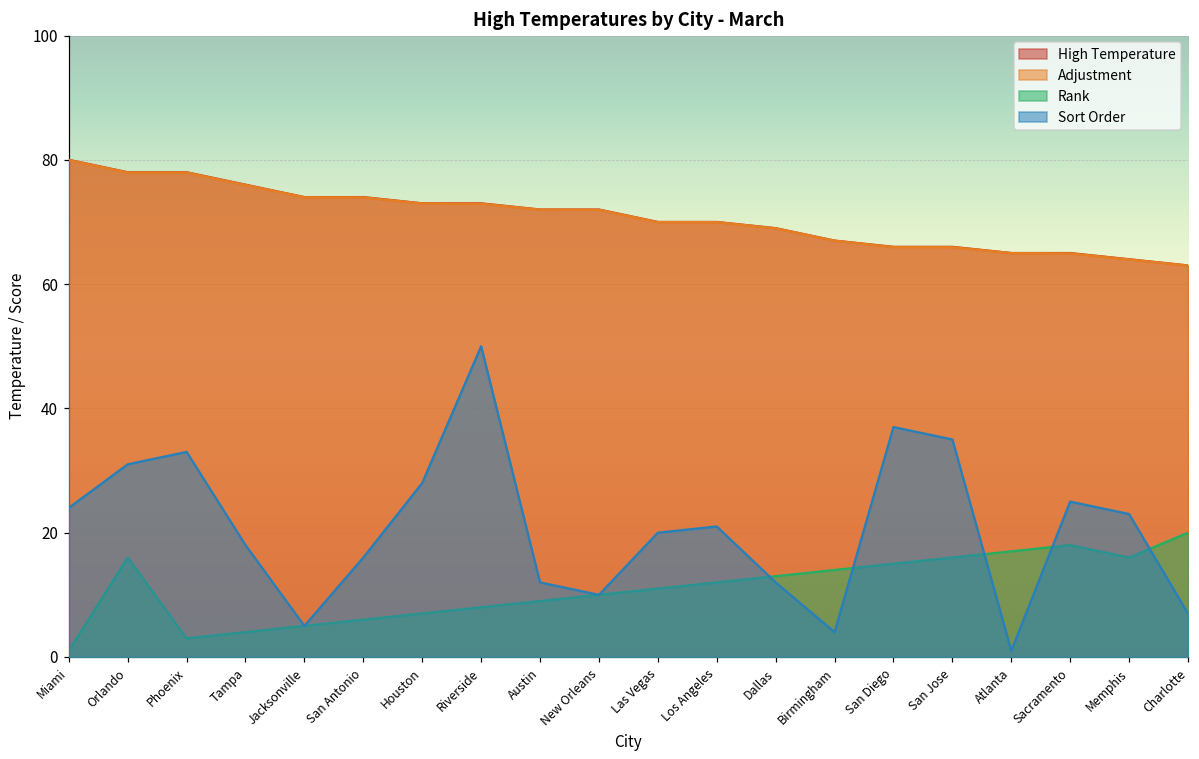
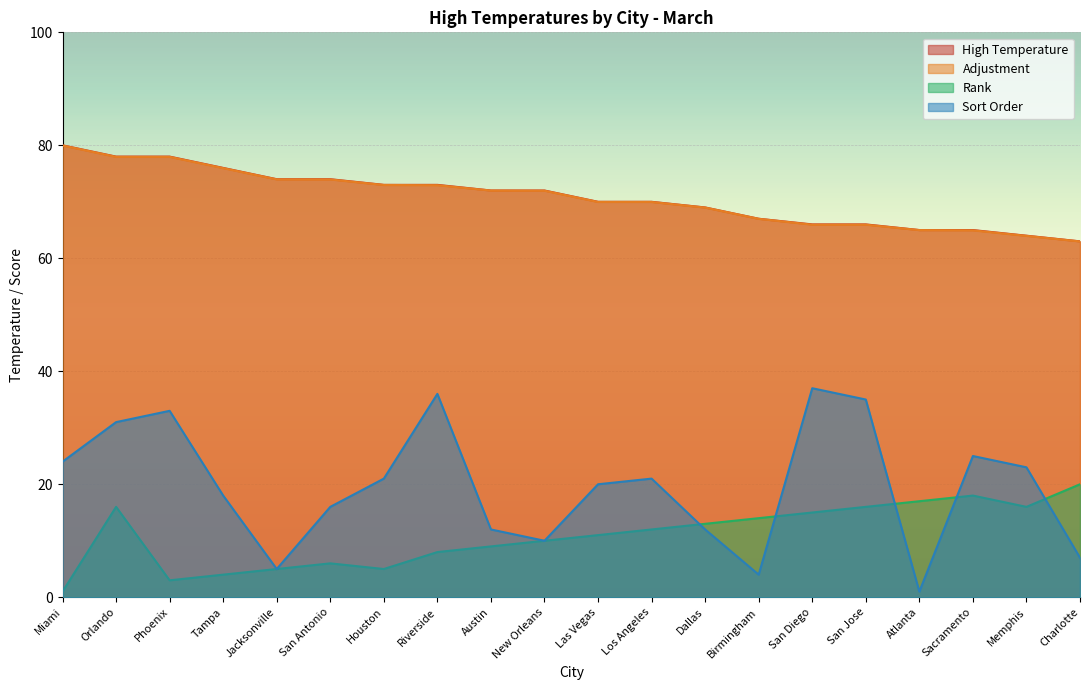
Rank, Houston: 7 -> 5
Sort Order, Houston: 28 -> 21
Sort Order, Riverside: 50 -> 36
